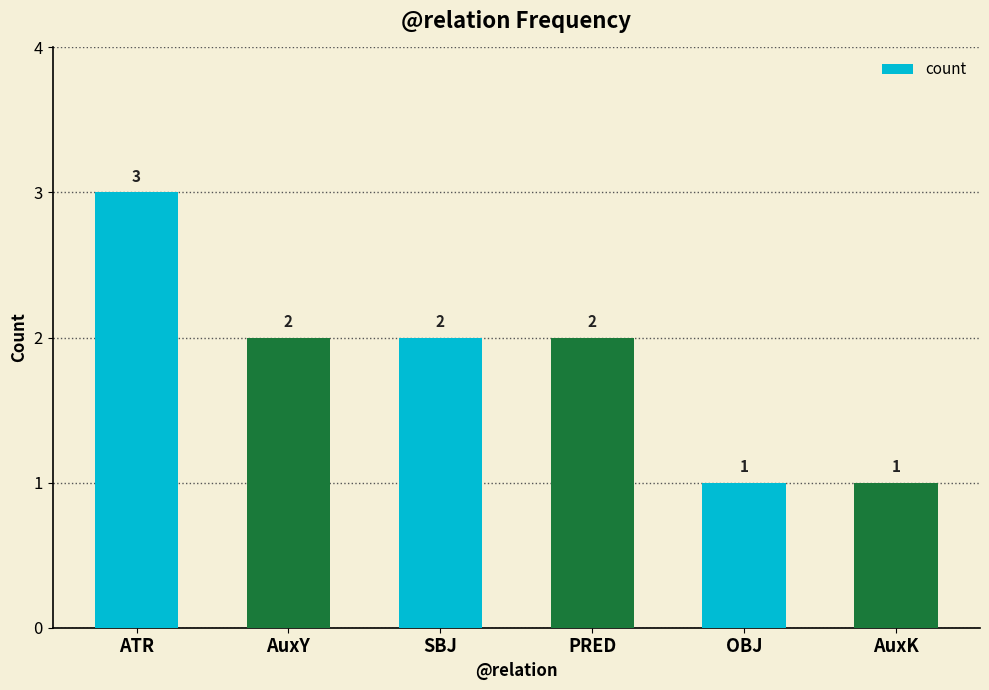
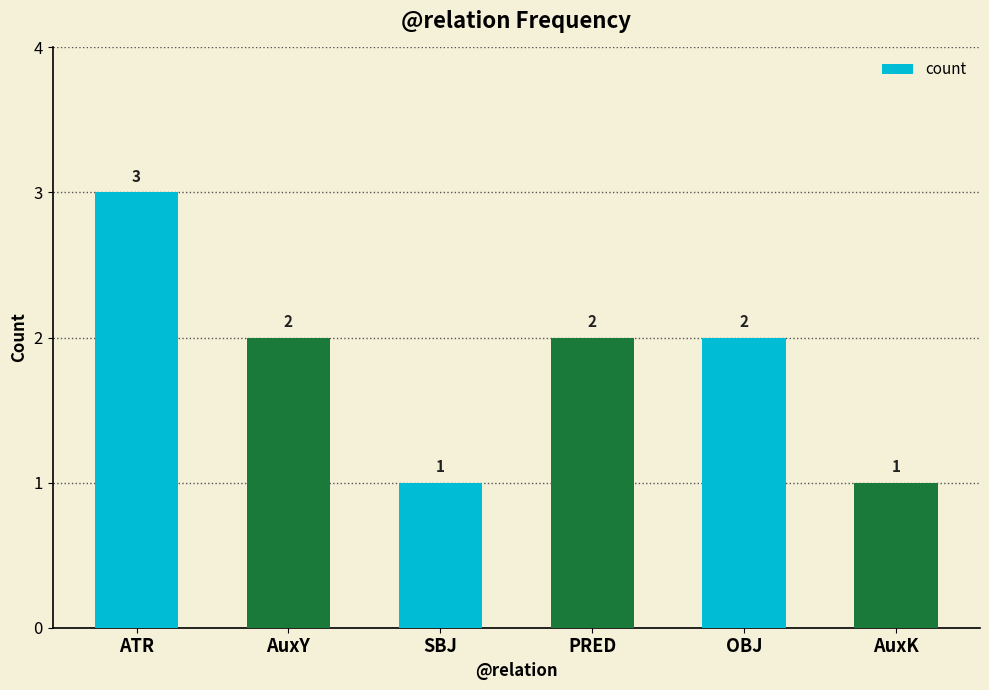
SBJ: 2 -> 1
OBJ: 1 -> 2
